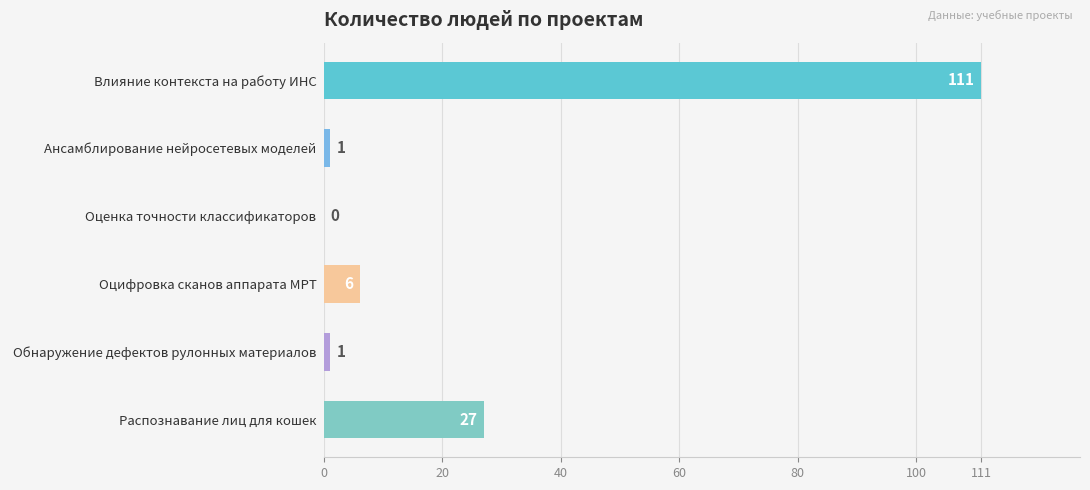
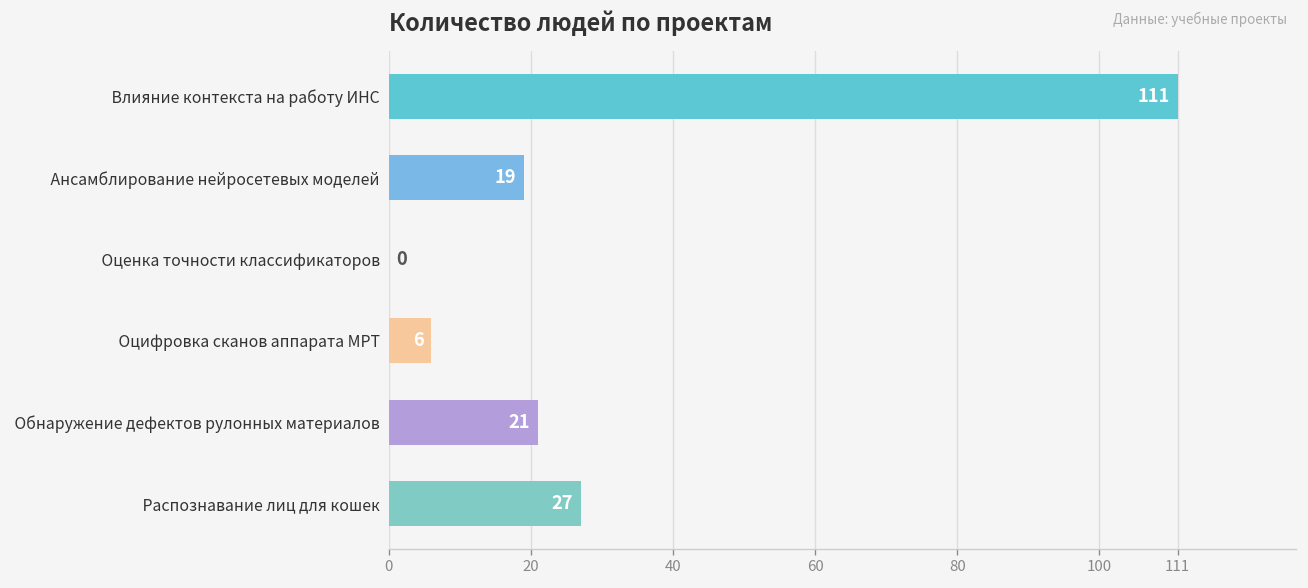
Ансамблирование нейросетевых моделей: 1 -> 19
Обнаружение дефектов рулонных материалов: 1 -> 21
